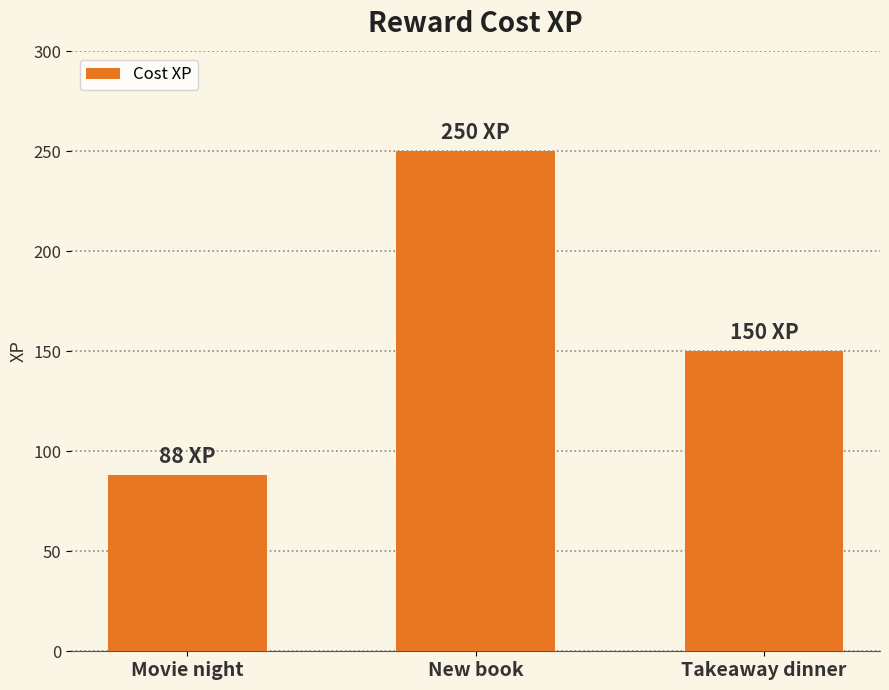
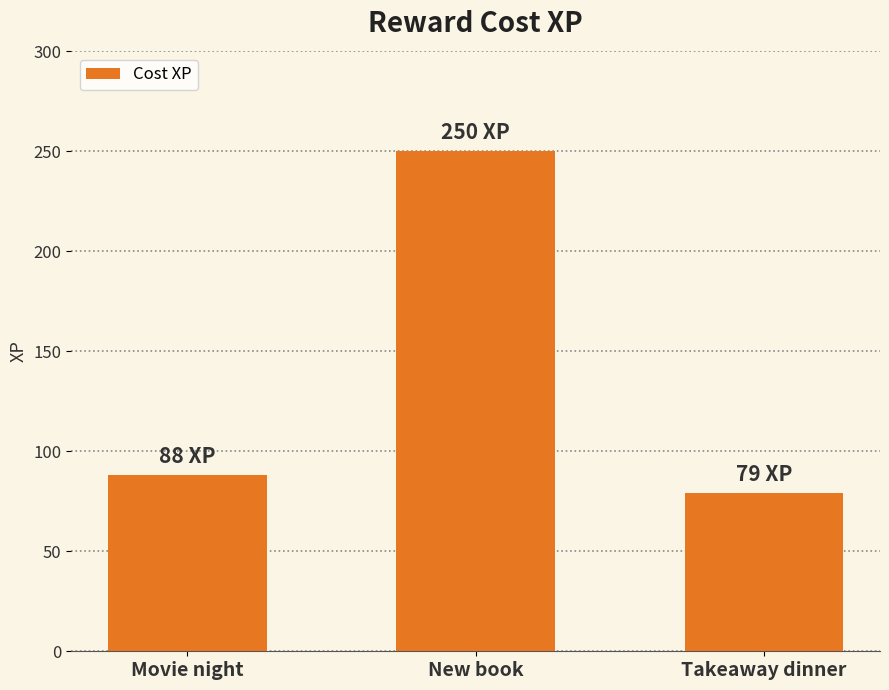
Takeaway dinner: 150 -> 79
